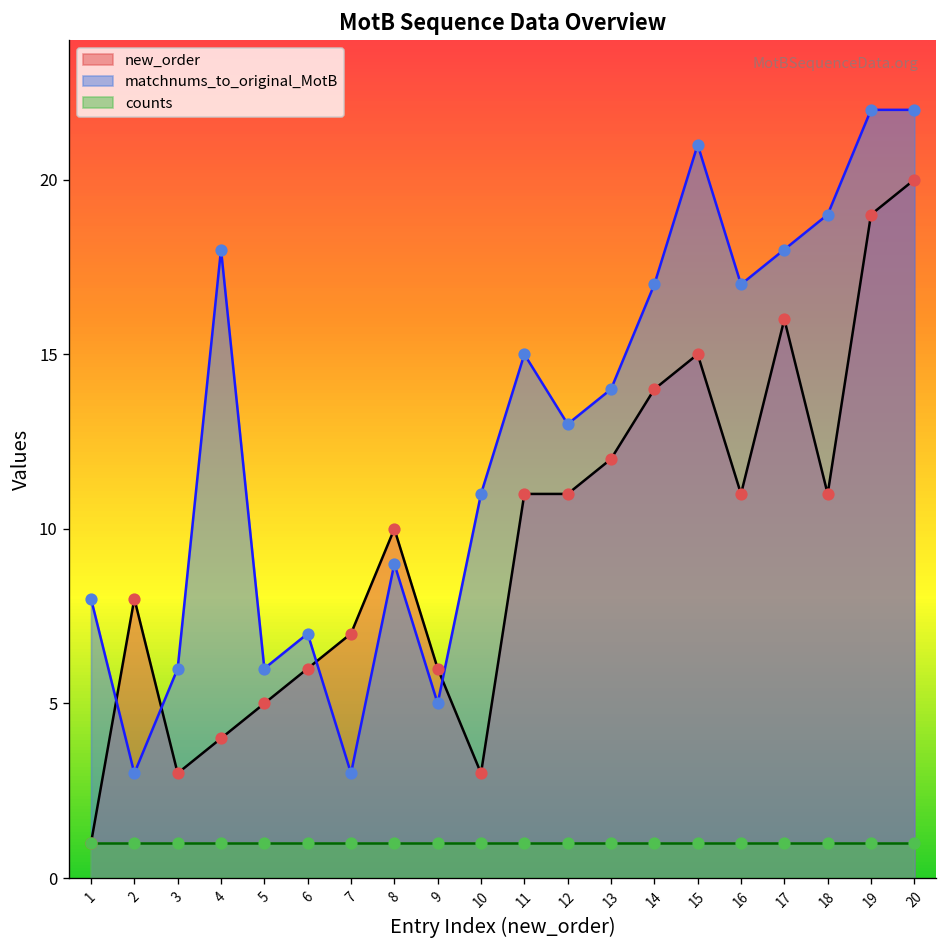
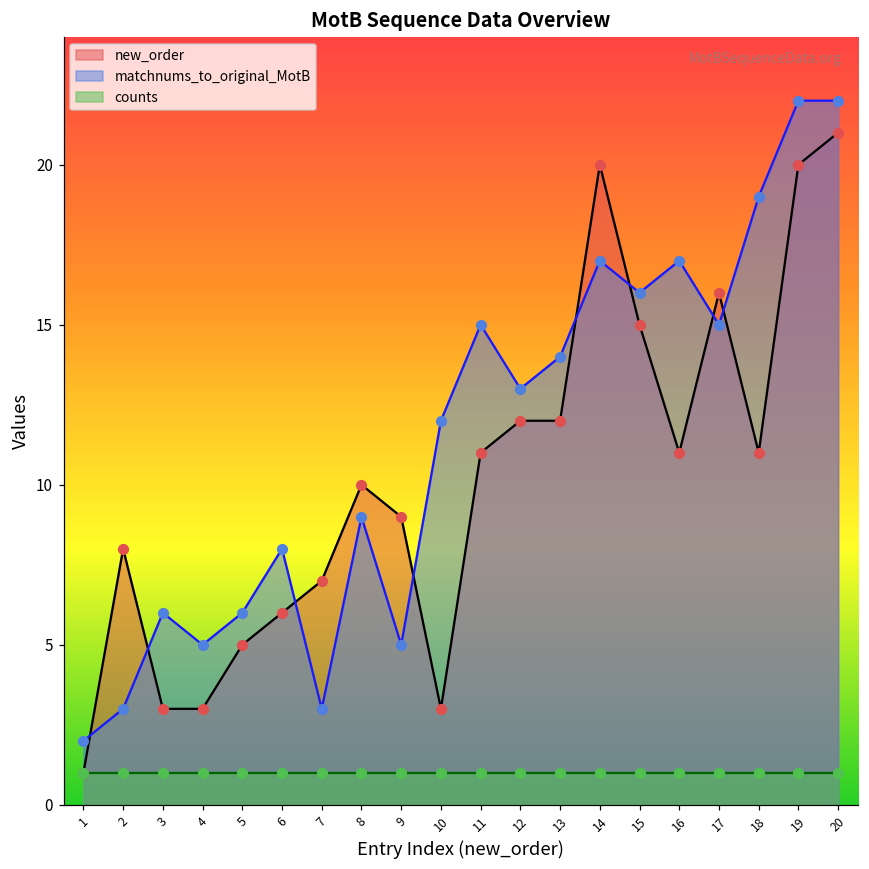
matchnums_to_original_MotB, 1: 8 -> 2
new_order, 4: 4 -> 3
matchnums_to_original_MotB, 4: 18 -> 5
matchnums_to_original_MotB, 6: 7 -> 8
new_order, 9: 6 -> 9
matchnums_to_original_MotB, 10: 11 -> 12
new_order, 12: 11 -> 12
new_order, 14: 14 -> 20
matchnums_to_original_MotB, 15: 21 -> 16
matchnums_to_original_MotB, 17: 18 -> 15
new_order, 19: 19 -> 20
new_order, 20: 20 -> 21
